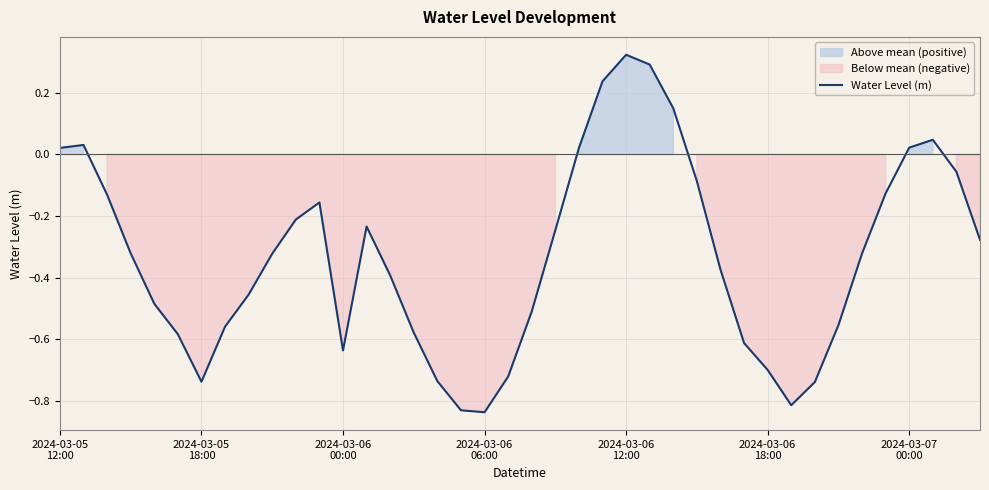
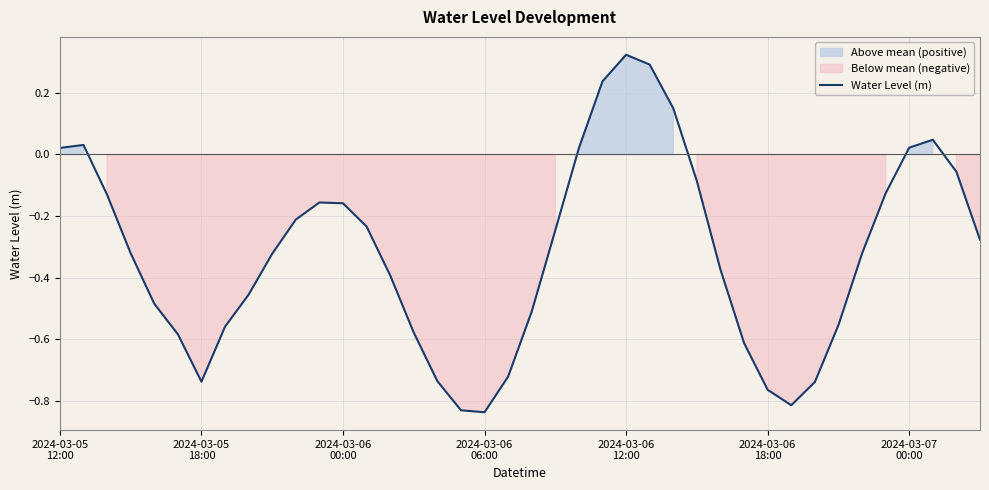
2024-03-06 00:00: -0.64 -> -0.16
2024-03-06 18:00: -0.70 -> -0.76
